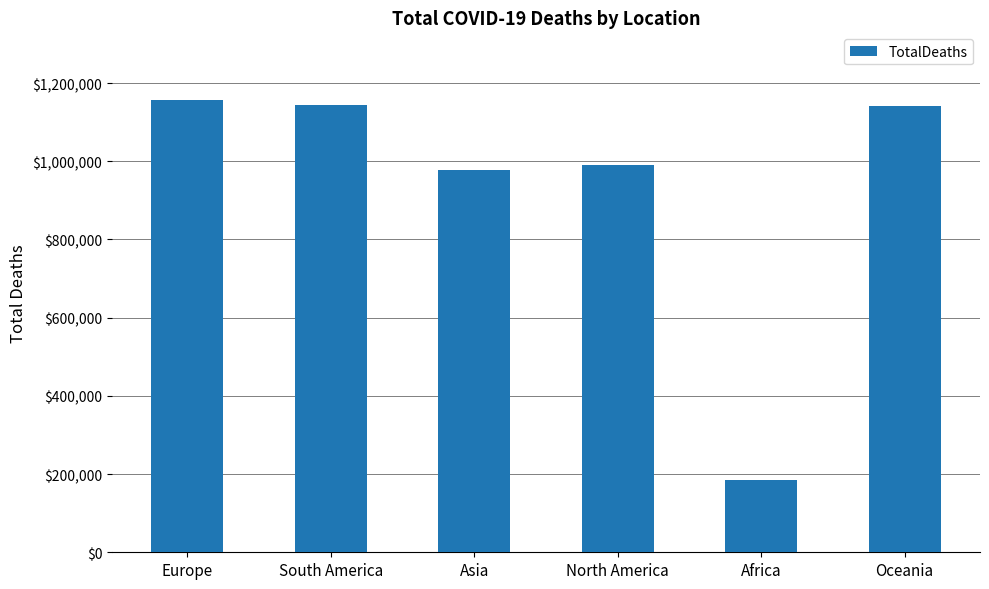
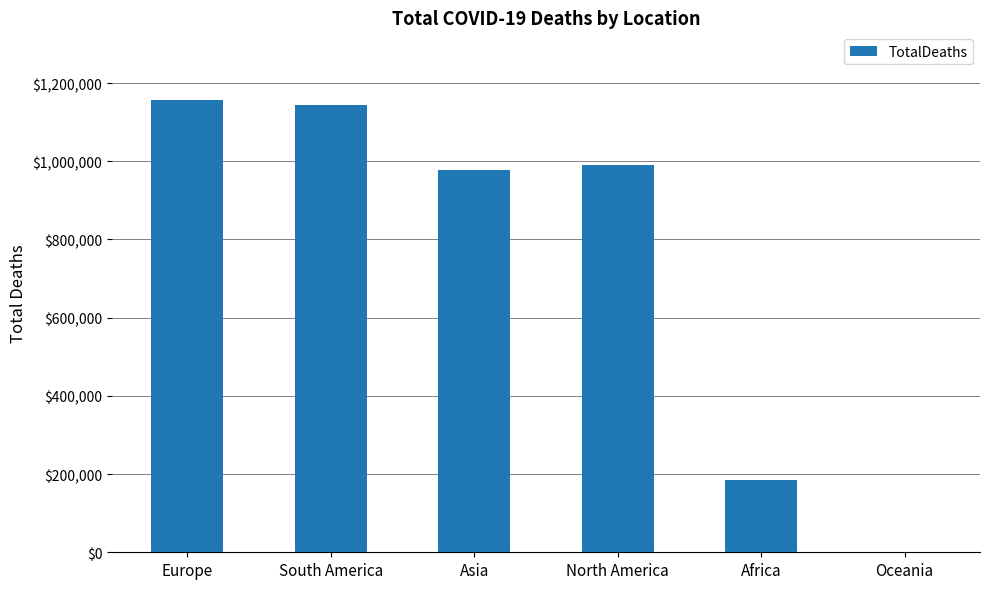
Oceania: $1,140,000 -> $0
